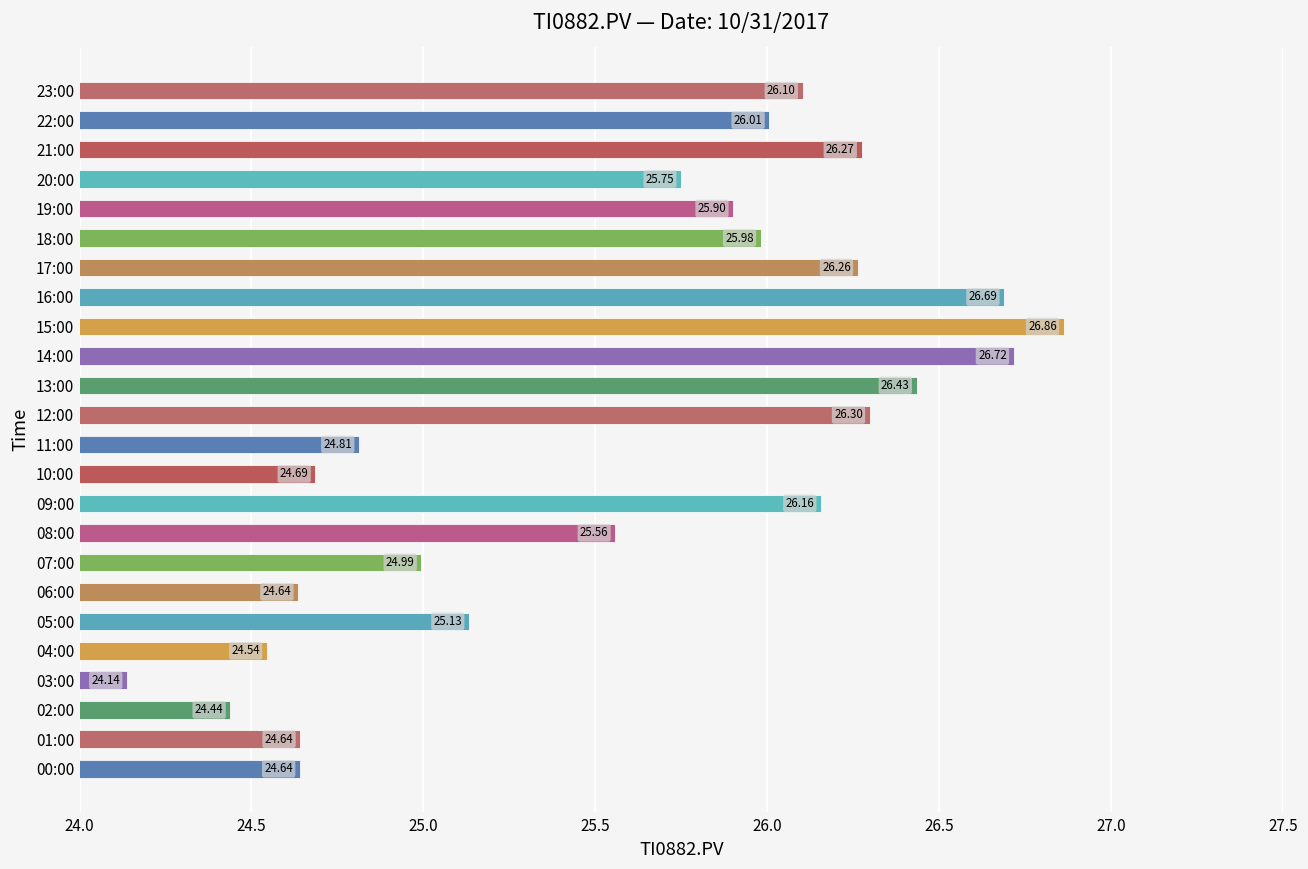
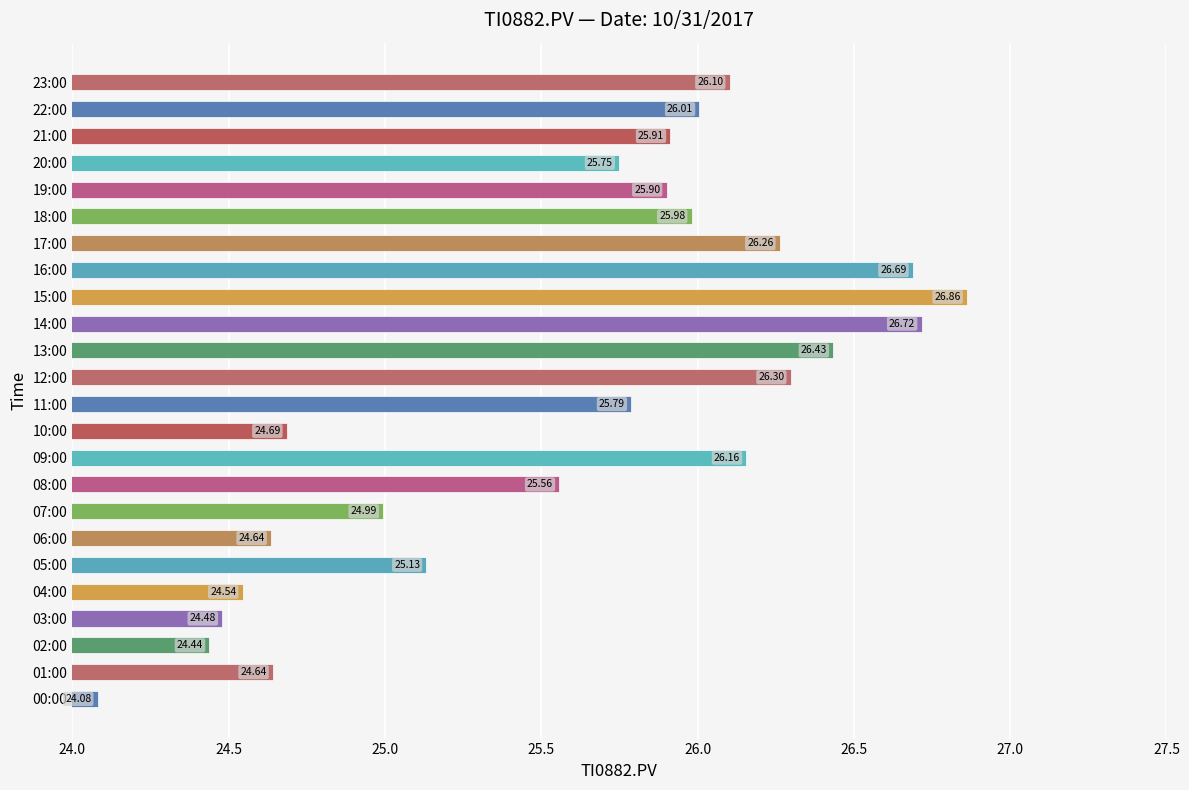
21:00: 26.27 -> 25.91
11:00: 24.81 -> 25.79
03:00: 24.14 -> 24.48
00:00: 24.64 -> 24.08
